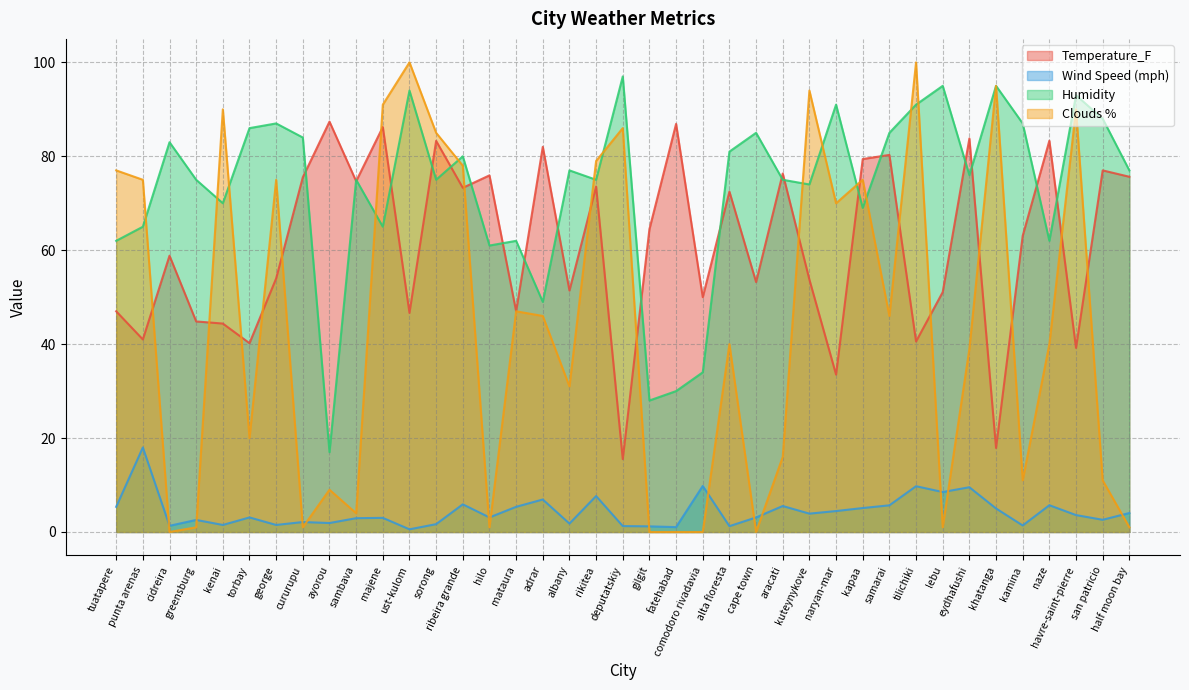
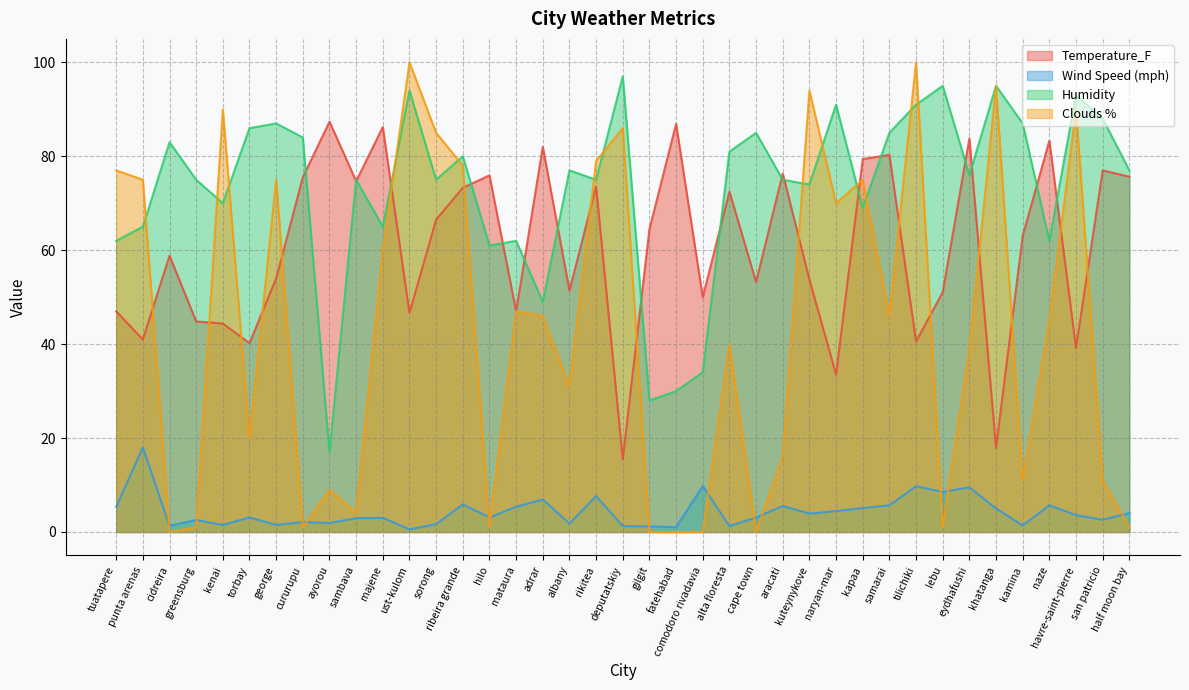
Clouds %, majene: 91 -> 60
Temperature_F, sorong: 83 -> 67
Clouds %, naze: 40 -> 45
